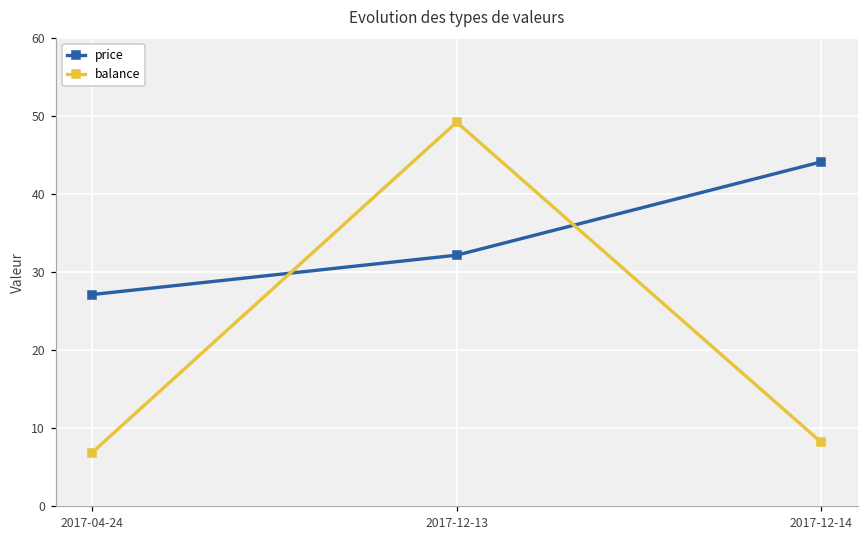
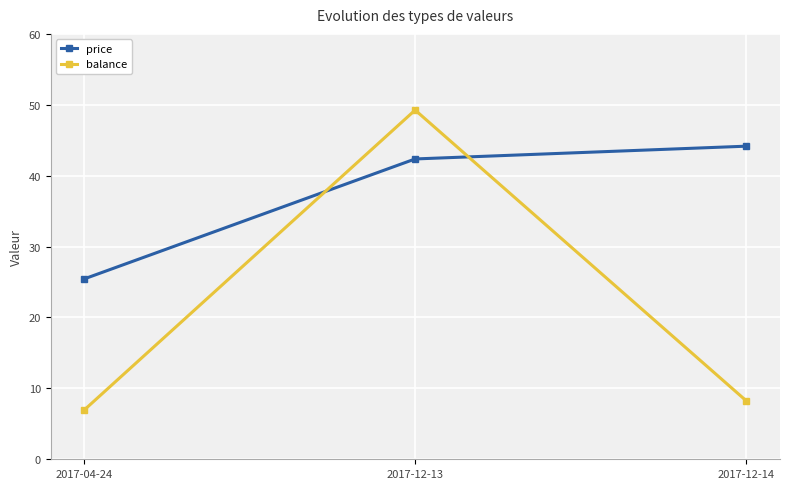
price, 2017-04-24: 27 -> 25
price, 2017-12-13: 32 -> 42
